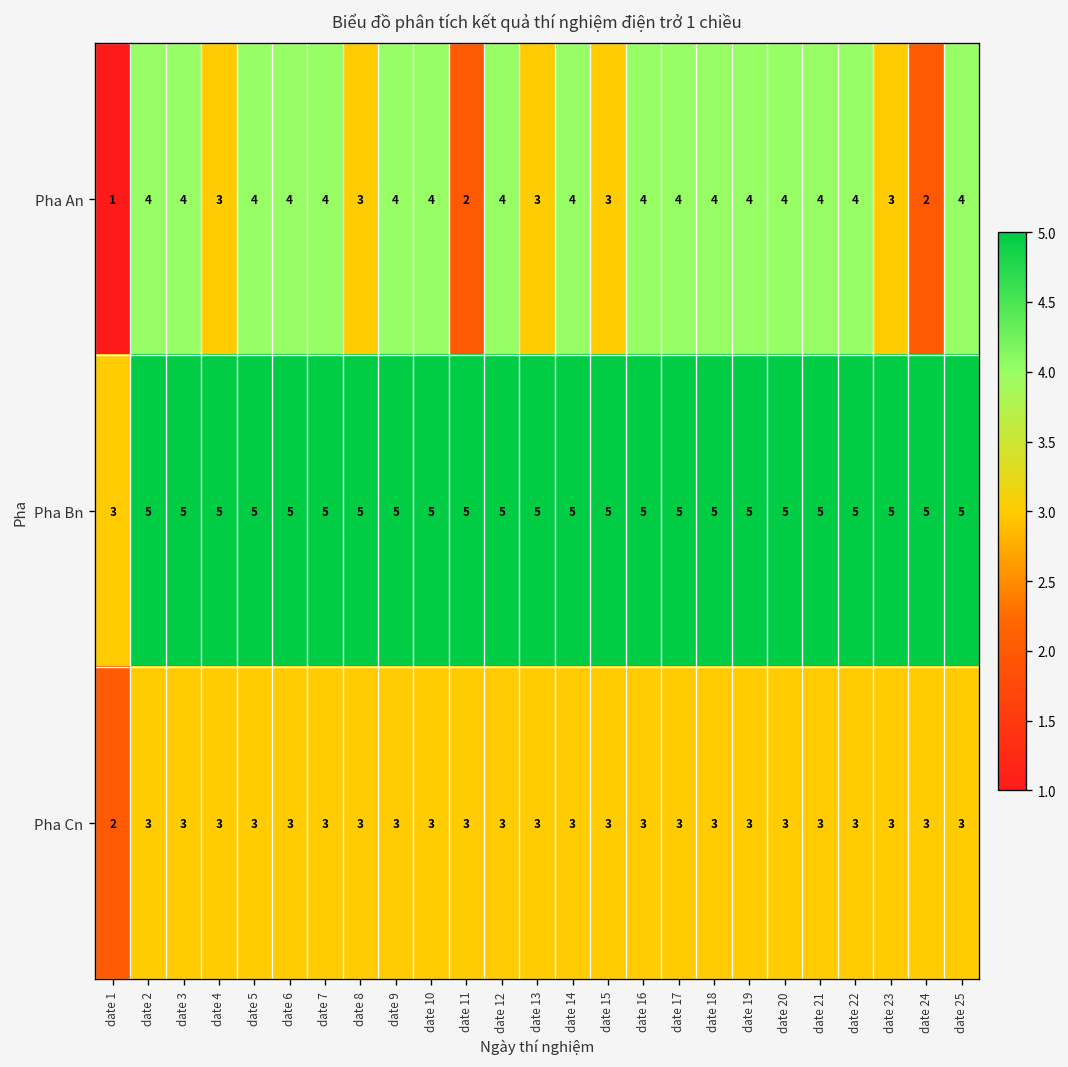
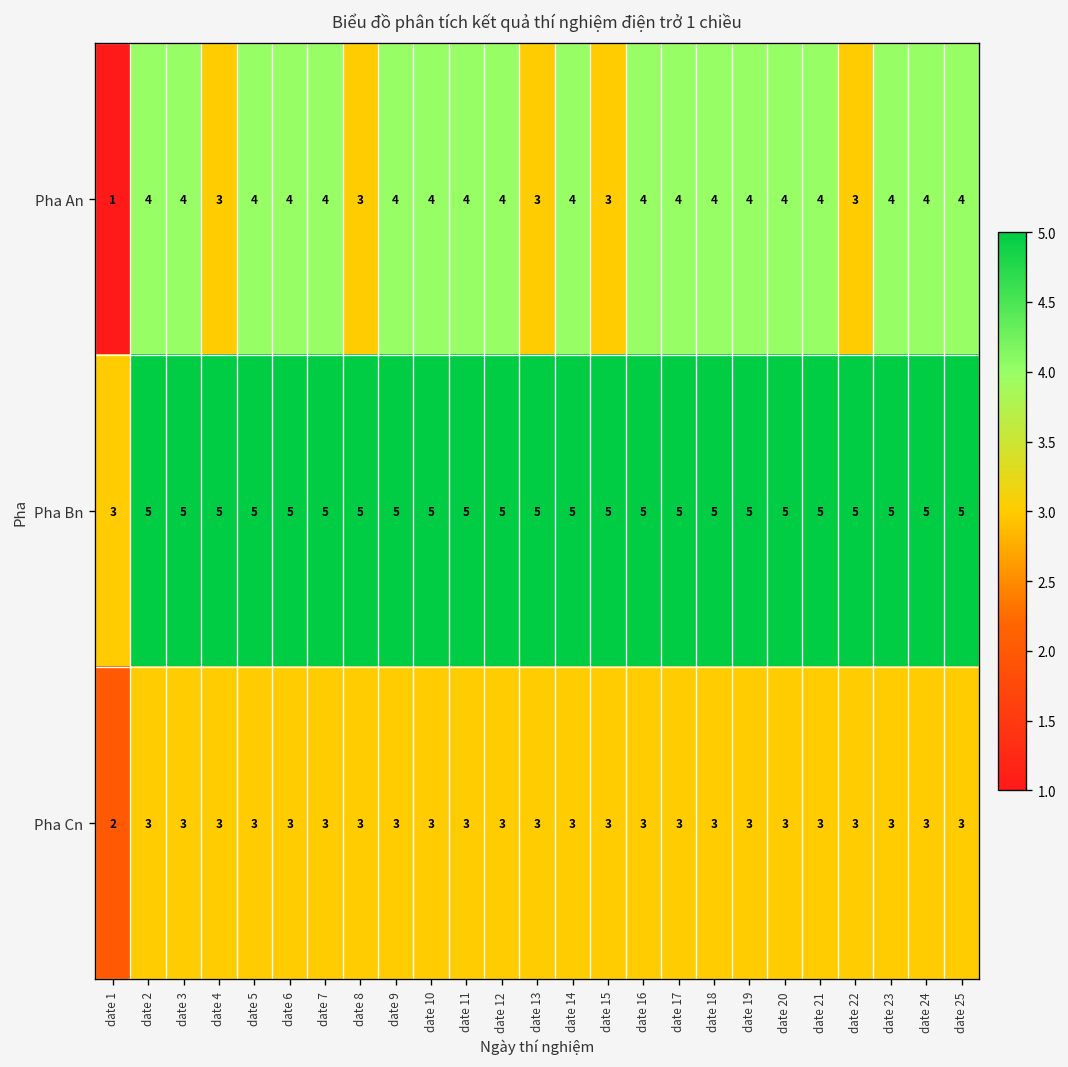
Pha An, date 11: 2 -> 4
Pha An, date 22: 4 -> 3
Pha An, date 23: 3 -> 4
Pha An, date 24: 2 -> 4
